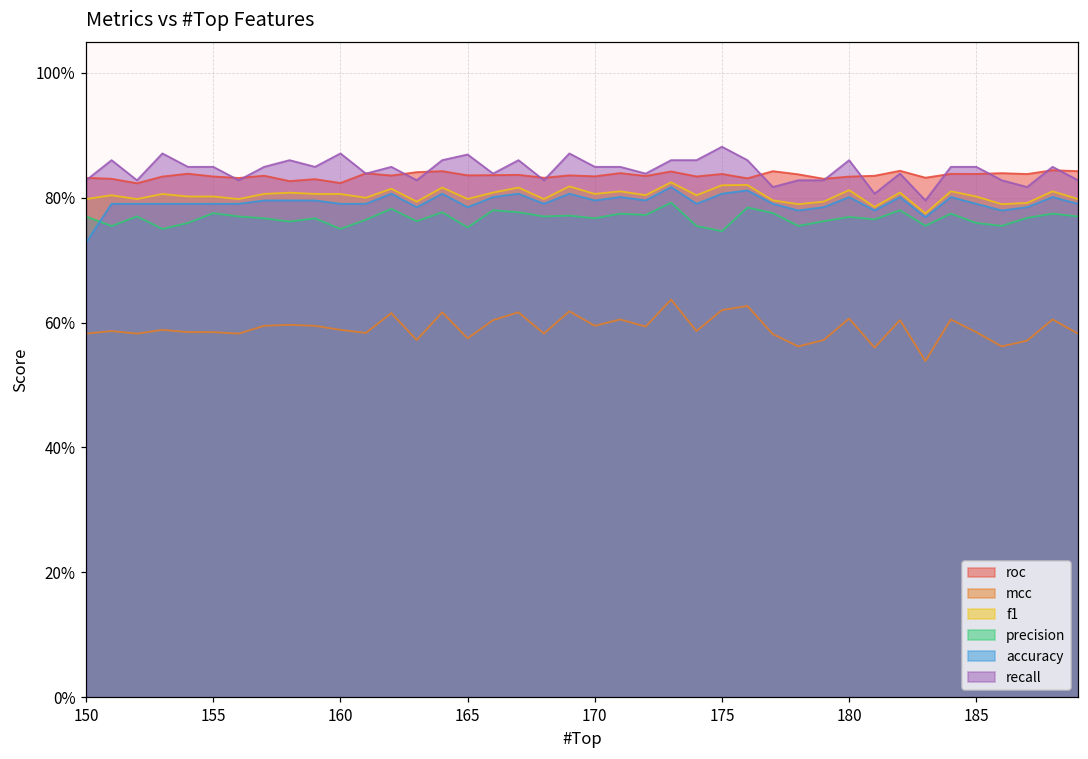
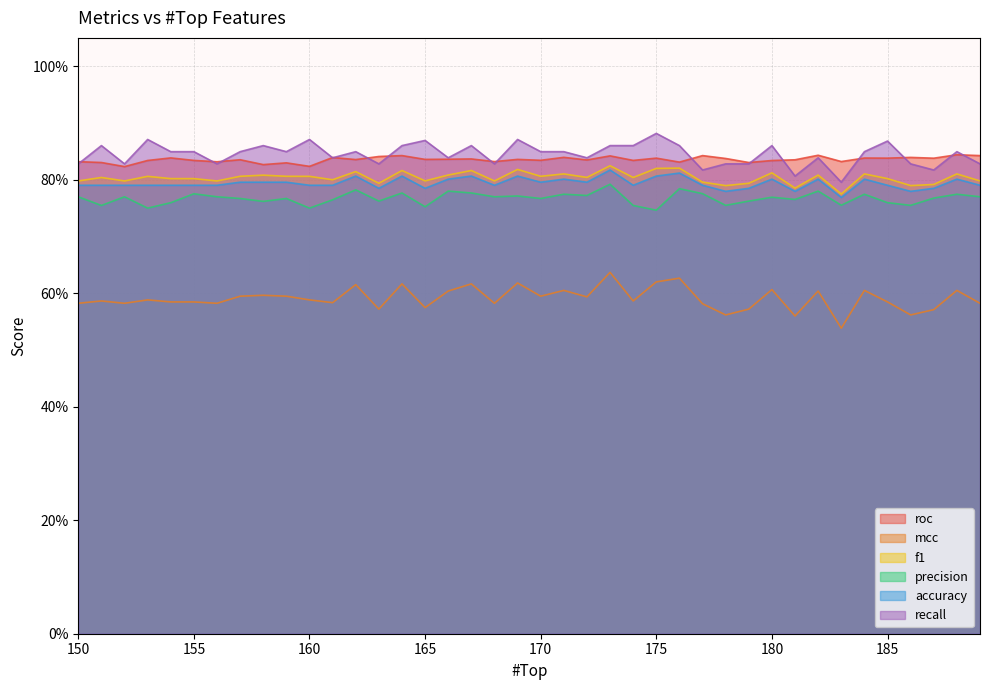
accuracy, 150: 73% -> 79%
recall, 185: 85% -> 87%
